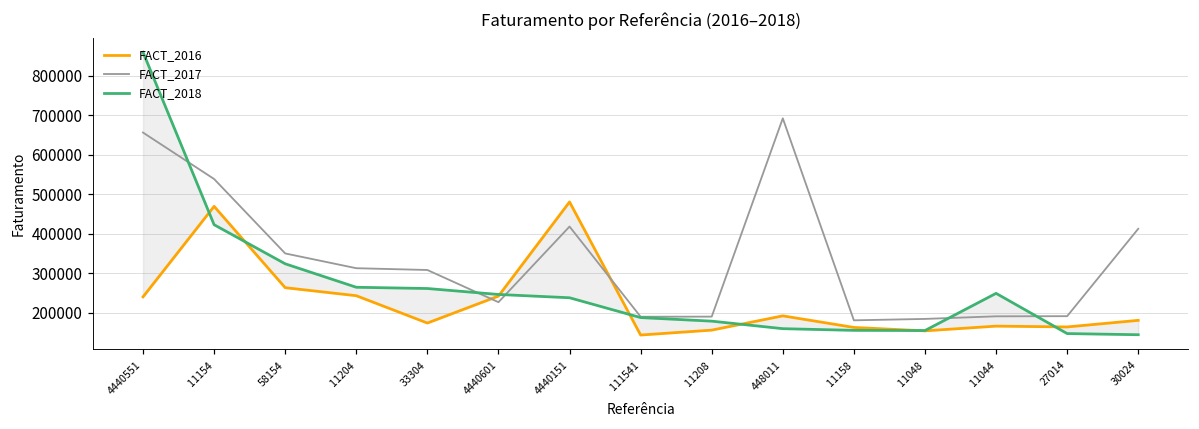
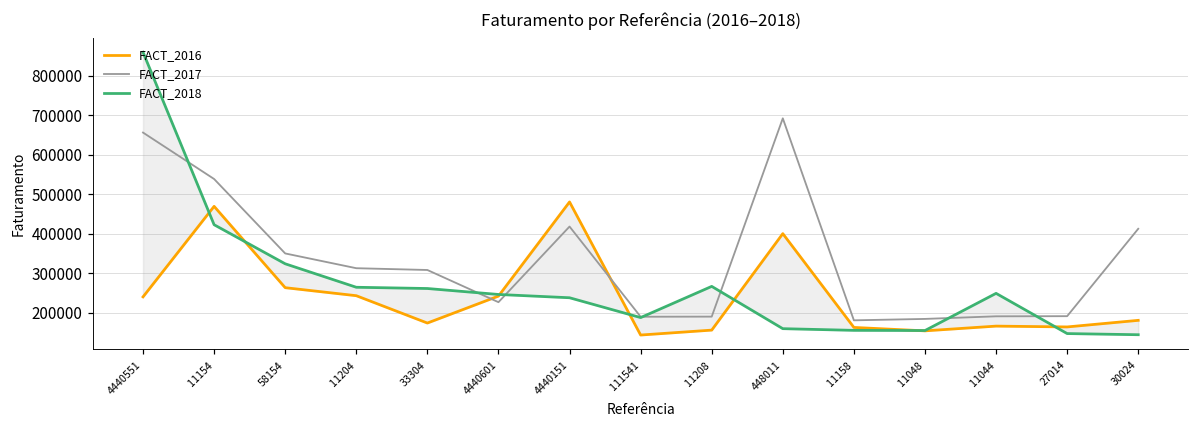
FACT_2018, 11208: 180000 -> 270000
FACT_2016, 448011: 190000 -> 400000
